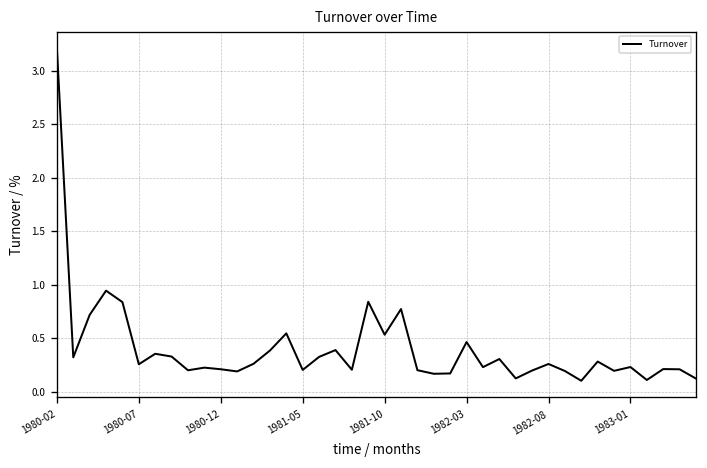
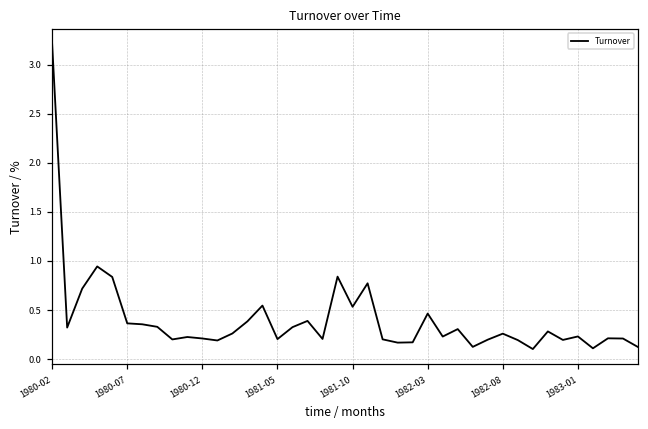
1980-07: 0.3 -> 0.4
